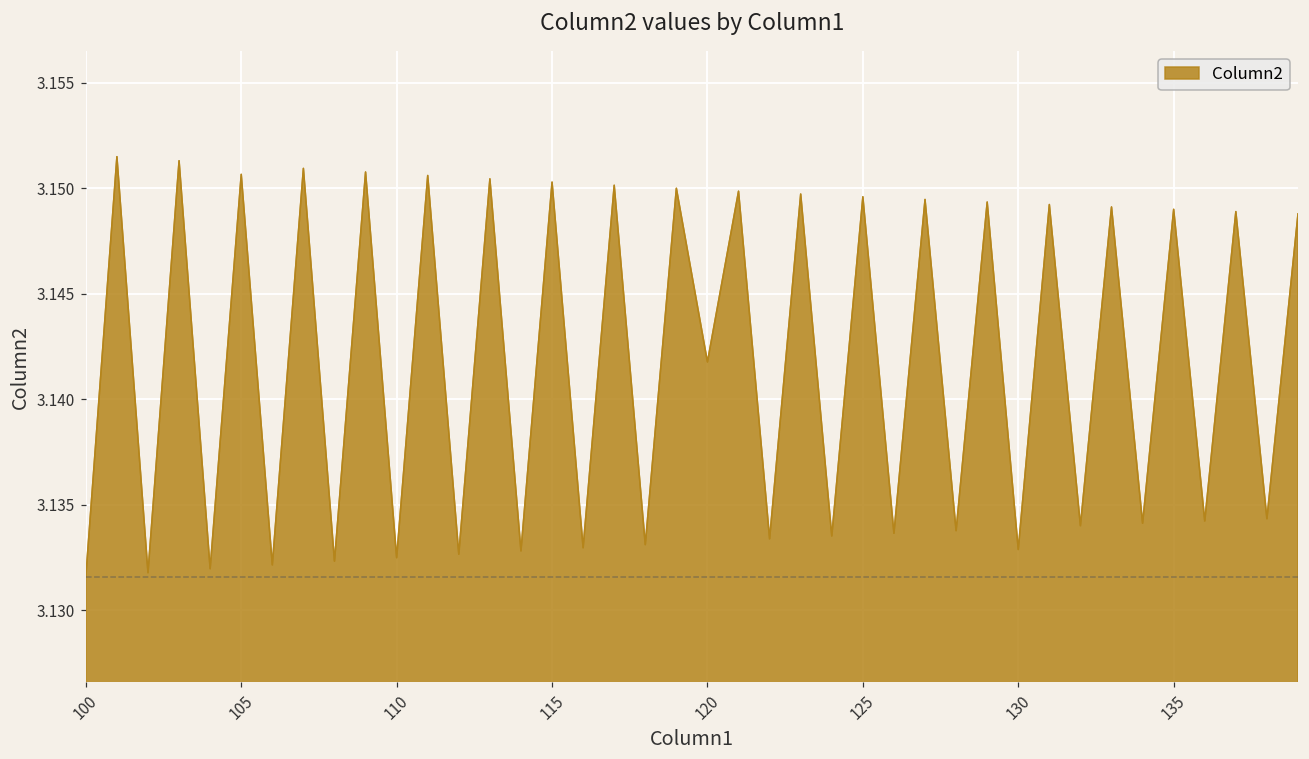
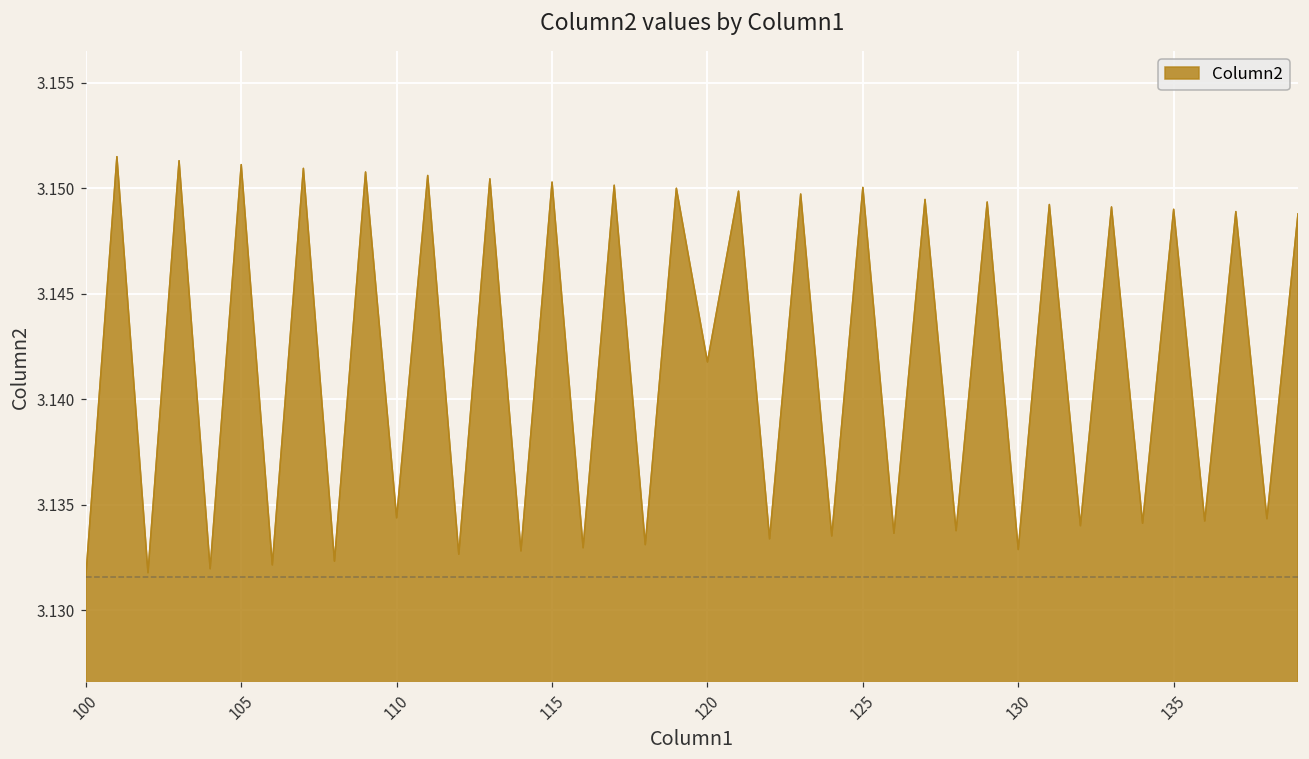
105: 3.1507 -> 3.1511
110: 3.1325 -> 3.1344
125: 3.1496 -> 3.1500
